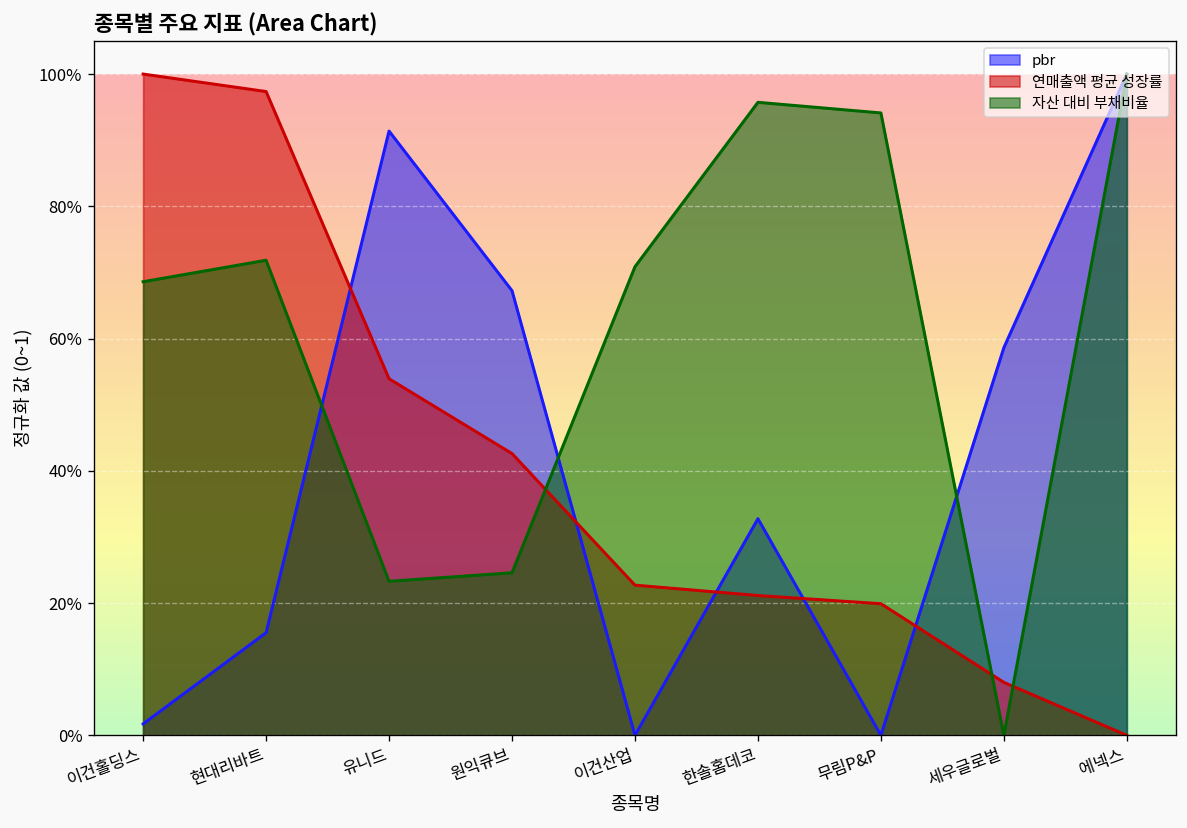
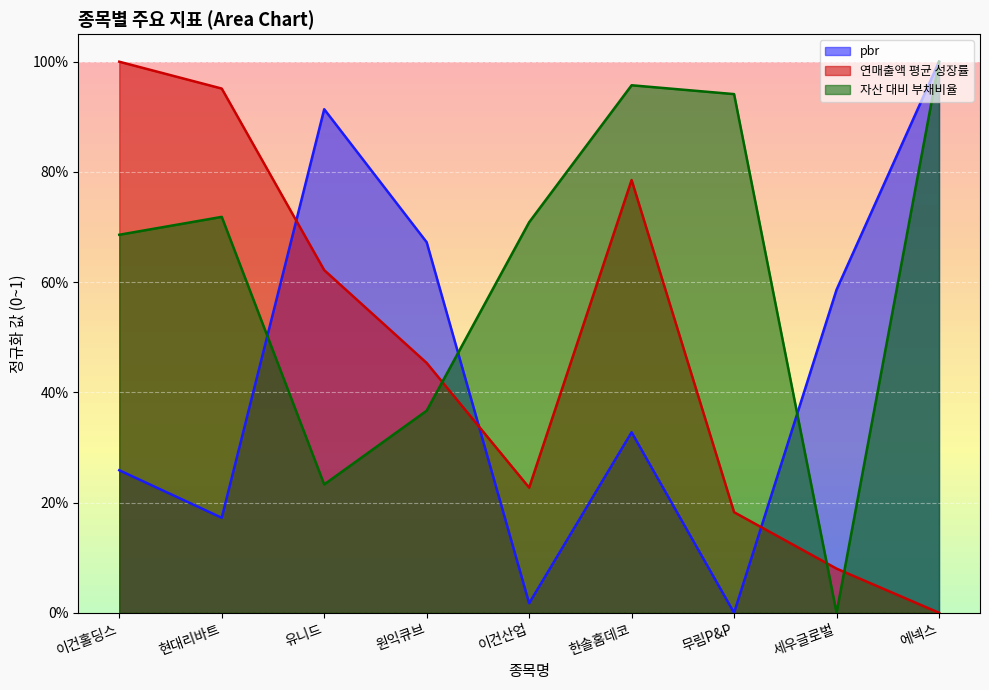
pbr, 이건홀딩스: 2% -> 26%
pbr, 현대리바트: 16% -> 17%
연매출액 평균 성장률, 현대리바트: 97% -> 95%
연매출액 평균 성장률, 유니드: 54% -> 62%
연매출액 평균 성장률, 원익큐브: 43% -> 45%
자산 대비 부채비율, 원익큐브: 25% -> 37%
pbr, 이건산업: 0% -> 2%
연매출액 평균 성장률, 한솔홈데코: 21% -> 79%
연매출액 평균 성장률, 무림P&P: 20% -> 18%
